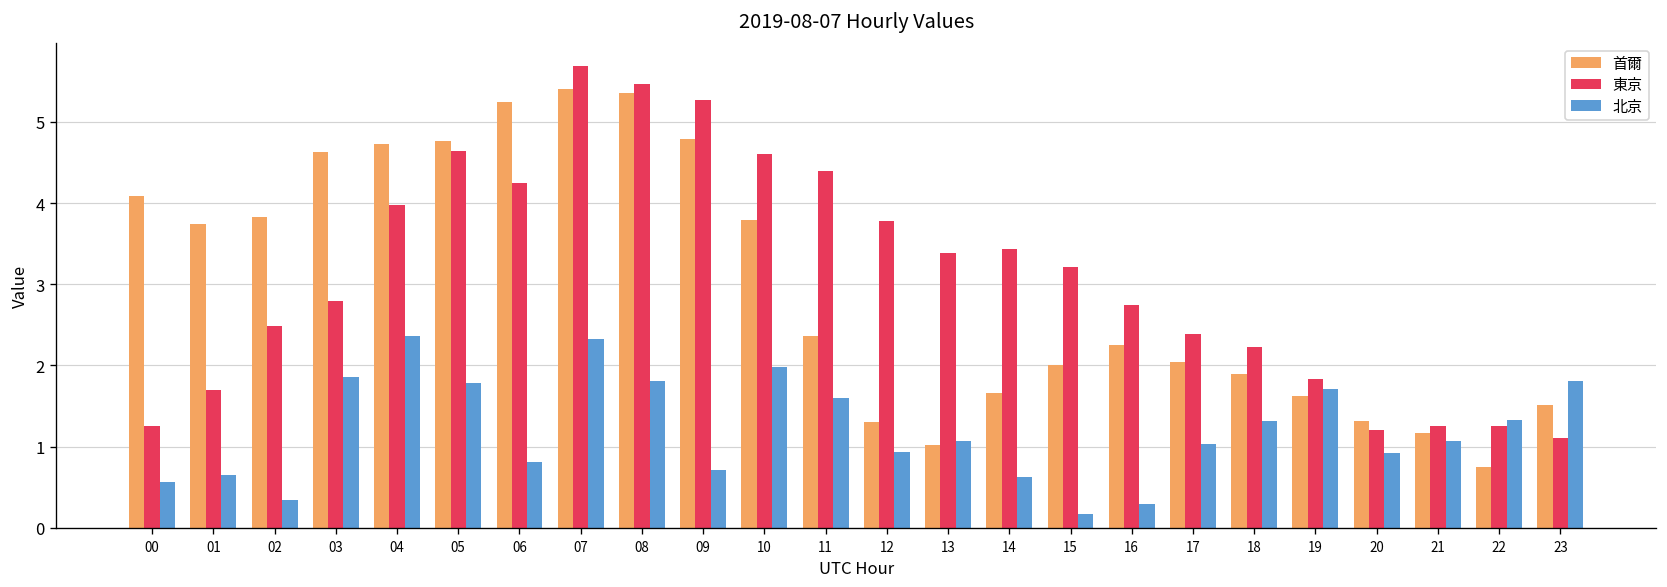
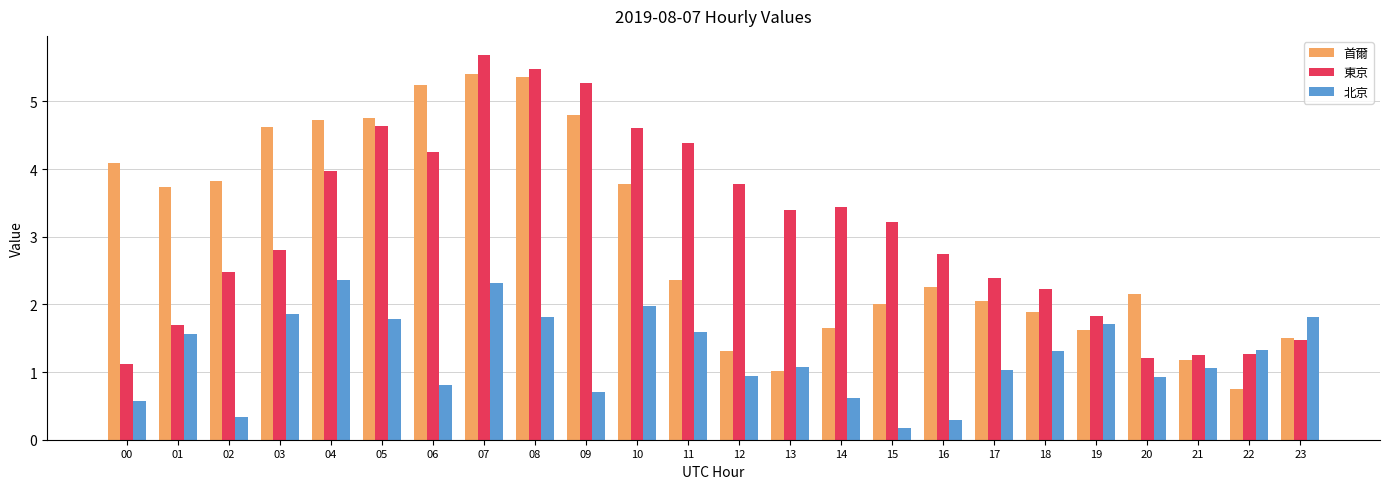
東京, 00: 1.3 -> 1.1
北京, 01: 0.6 -> 1.6
首爾, 20: 1.3 -> 2.2
東京, 23: 1.1 -> 1.5
